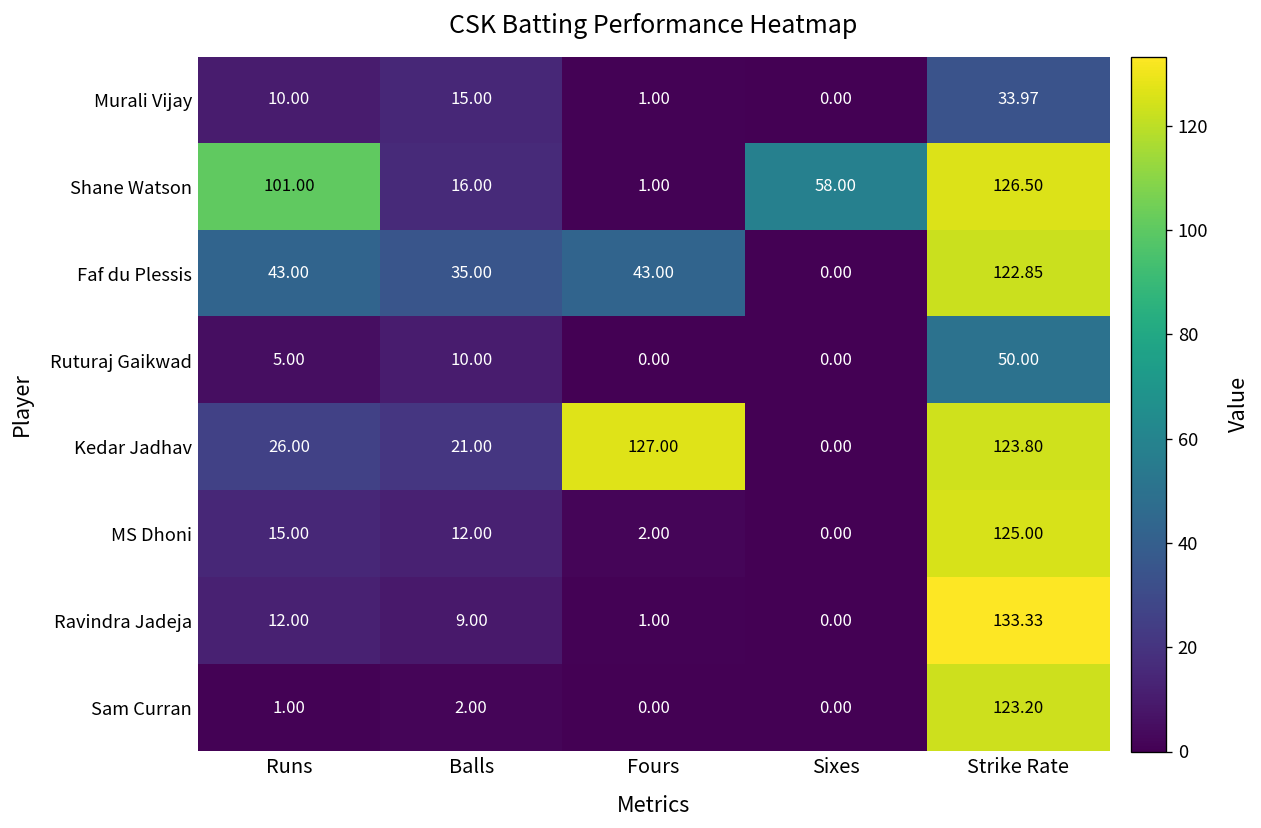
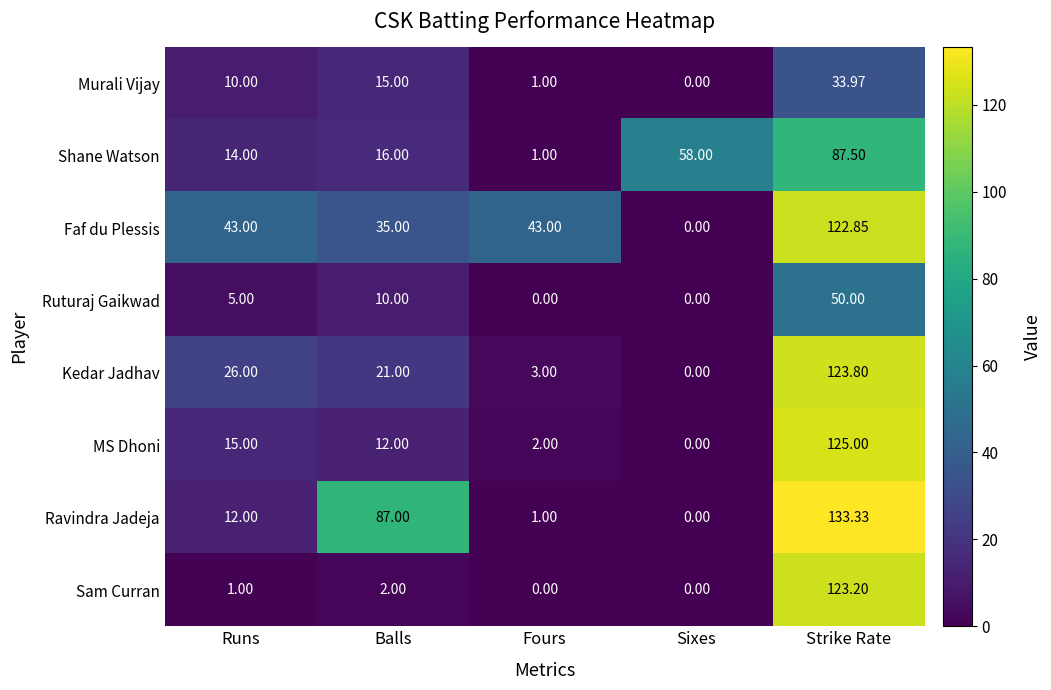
Shane Watson, Runs: 101.00 -> 14.00
Shane Watson, Strike Rate: 126.50 -> 87.50
Kedar Jadhav, Fours: 127.00 -> 3.00
Ravindra Jadeja, Balls: 9.00 -> 87.00
